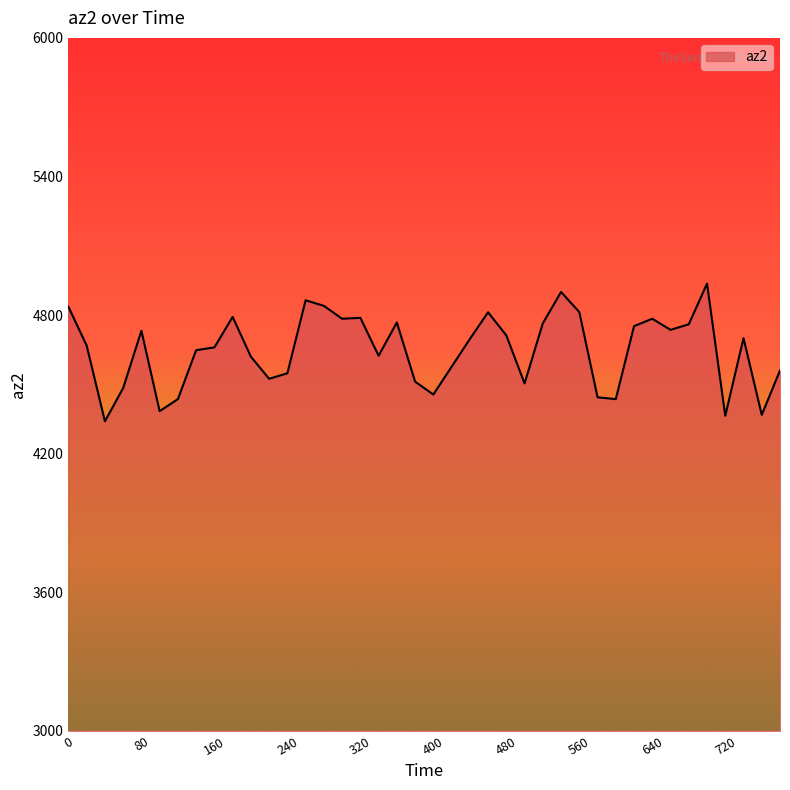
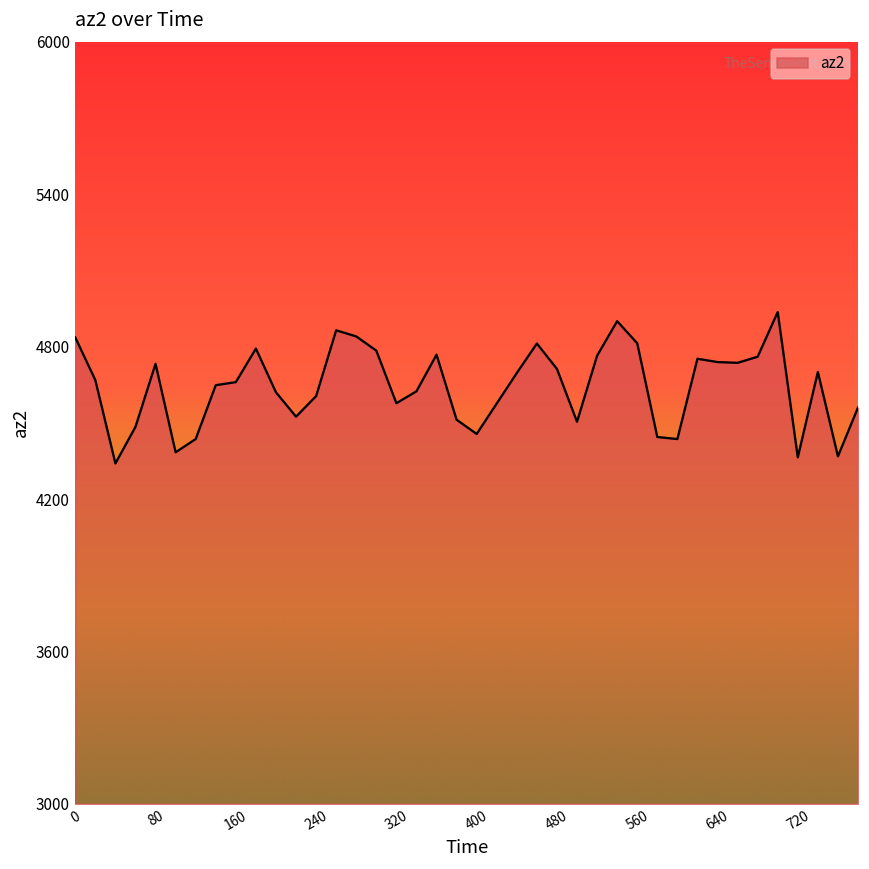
240: 4550 -> 4610
320: 4790 -> 4580
640: 4780 -> 4740
